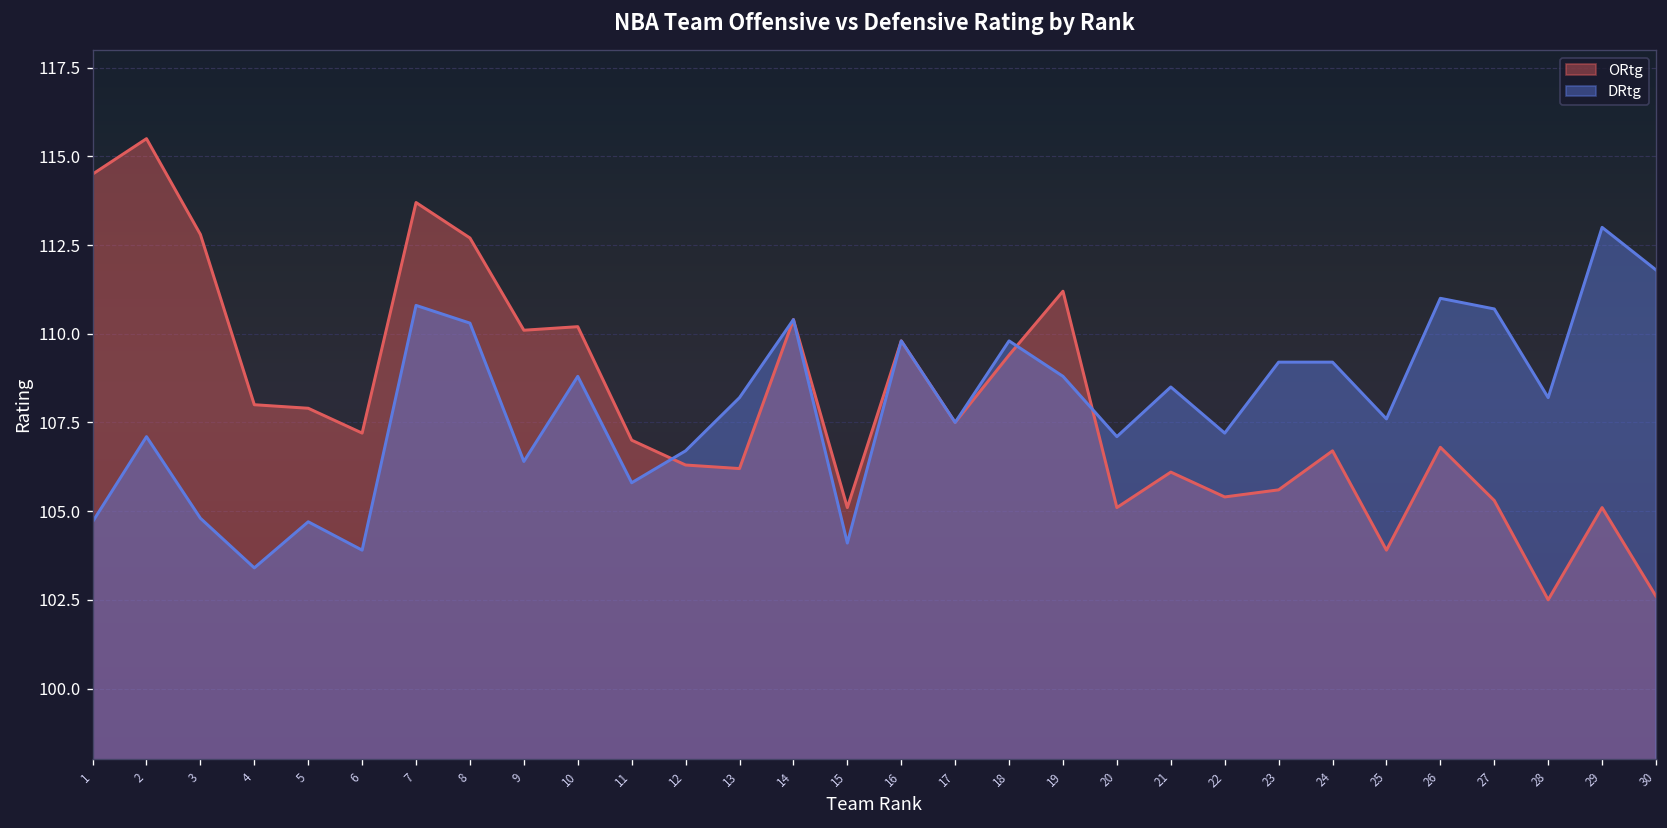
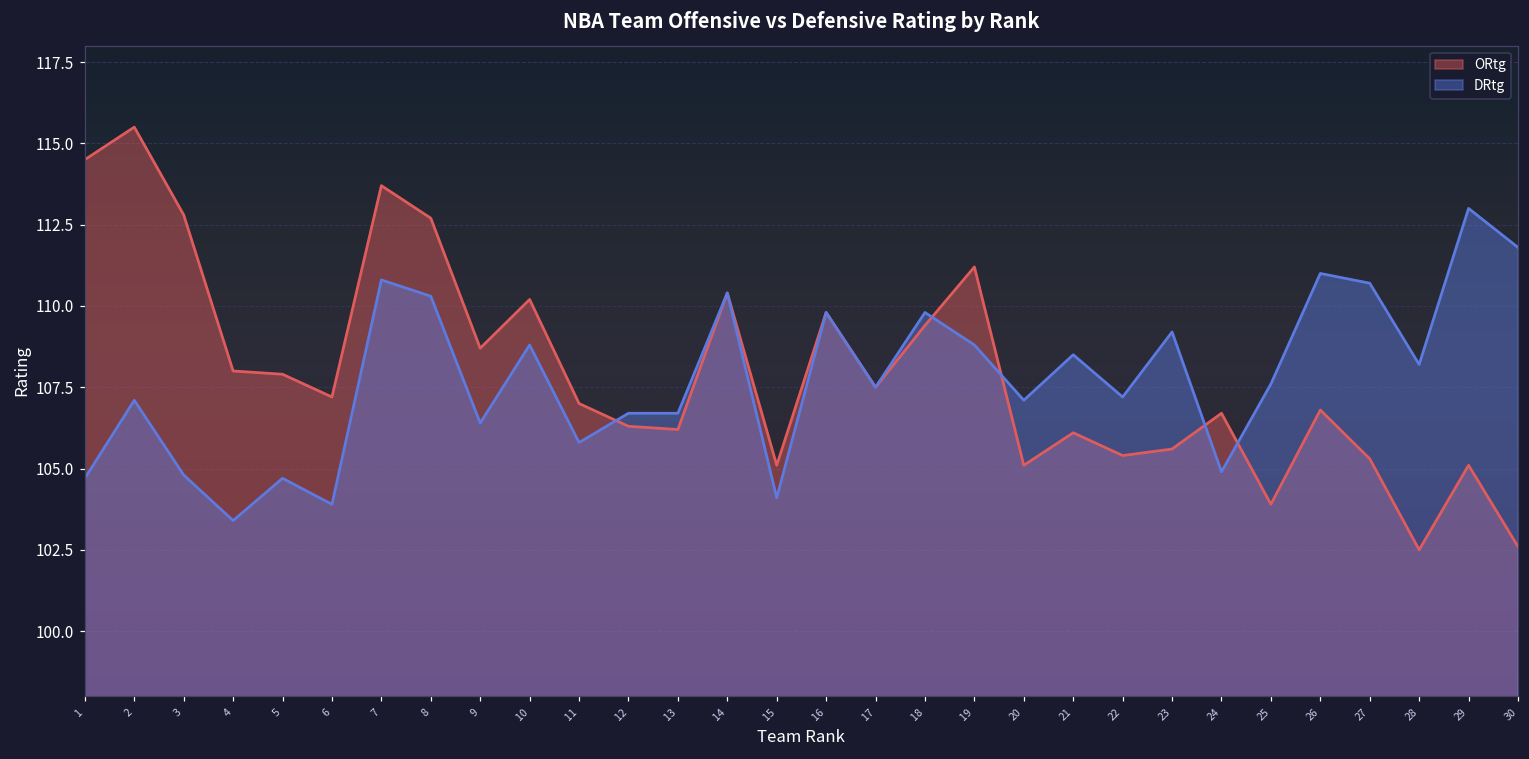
ORtg, 9: 110.1 -> 108.7
DRtg, 13: 108.2 -> 106.7
DRtg, 24: 109.2 -> 104.9
